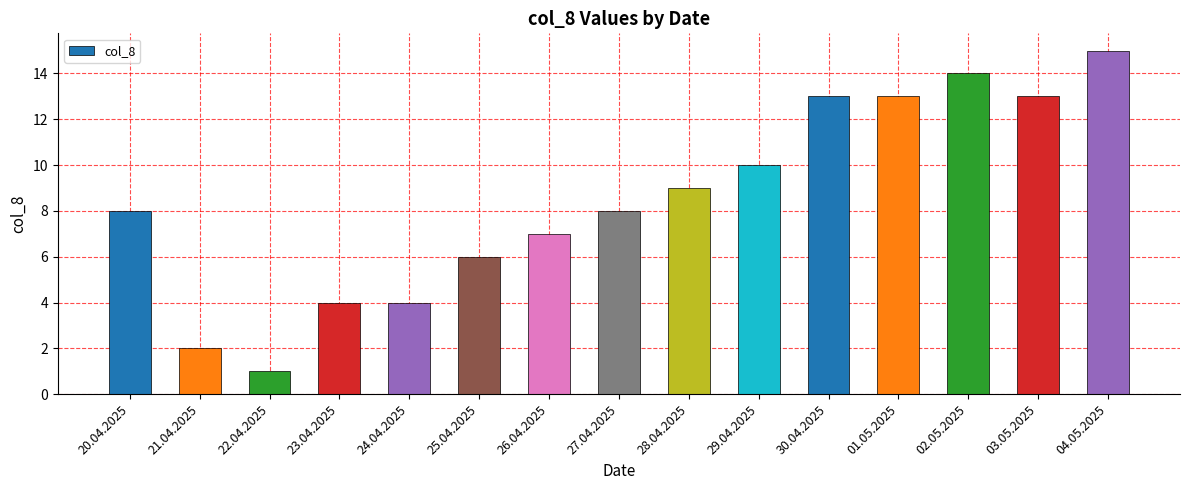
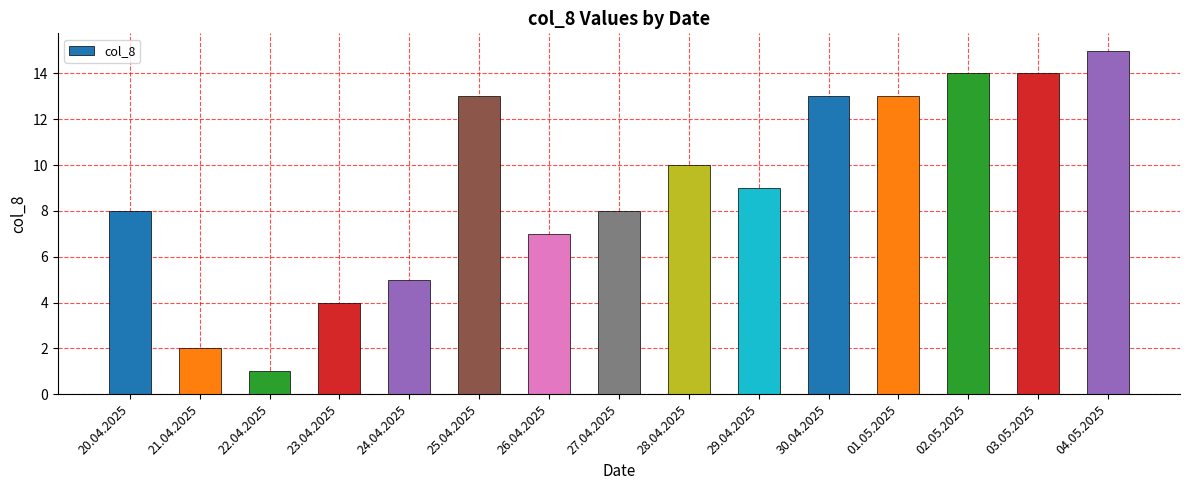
24.04.2025: 4 -> 5
25.04.2025: 6 -> 13
28.04.2025: 9 -> 10
29.04.2025: 10 -> 9
03.05.2025: 13 -> 14
